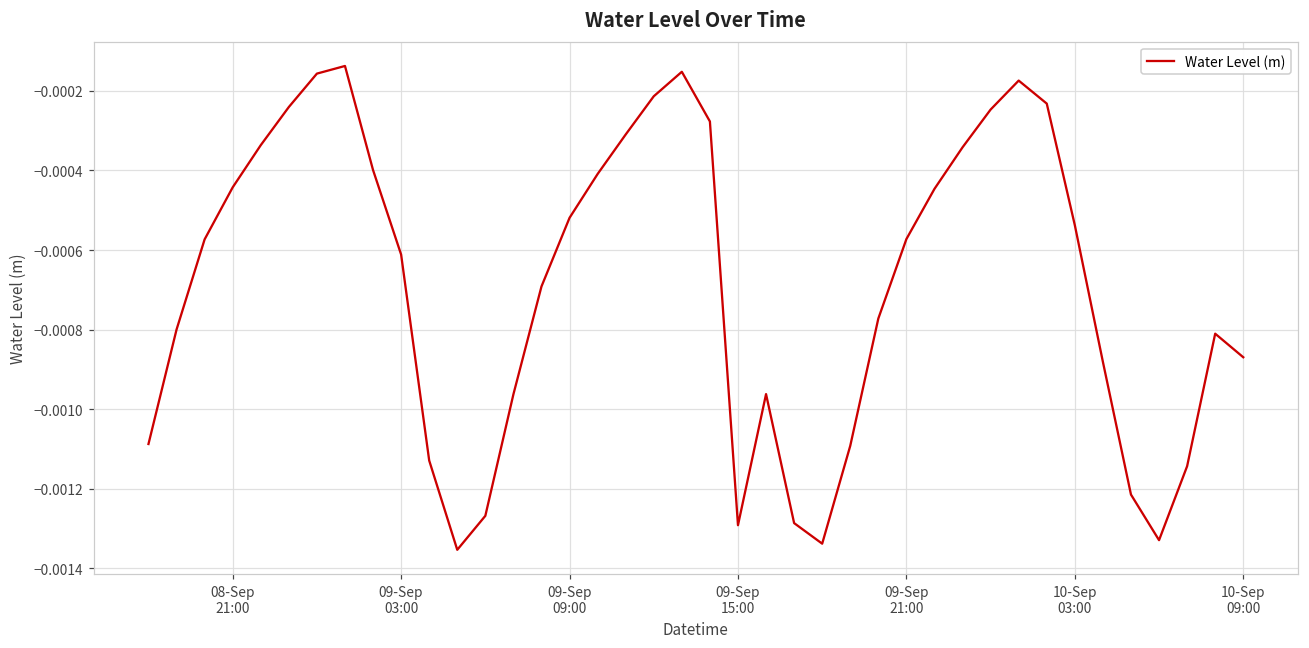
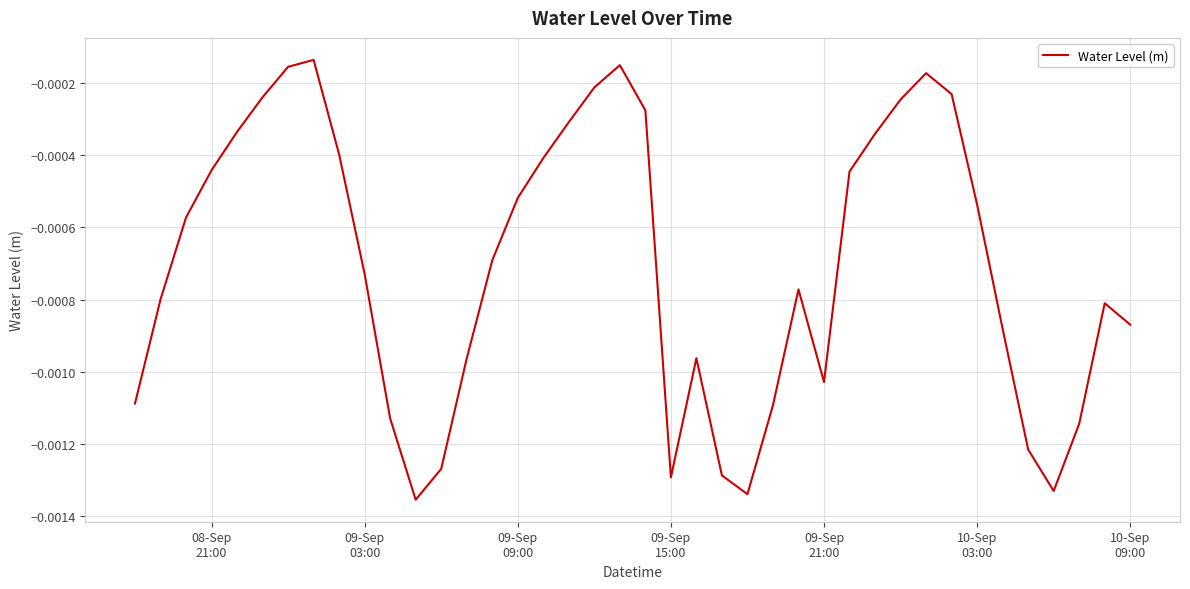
09-Sep 03:00: -0.00061 -> -0.00073
09-Sep 21:00: -0.00057 -> -0.00103
